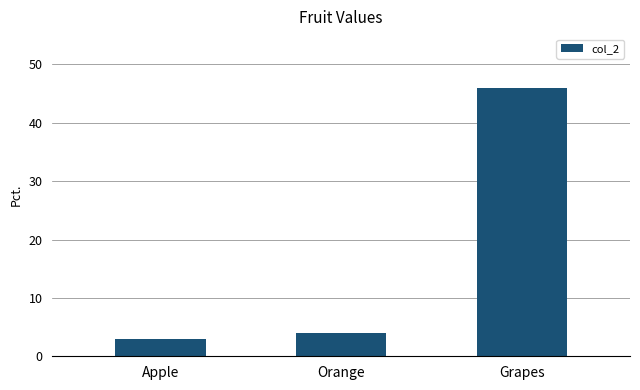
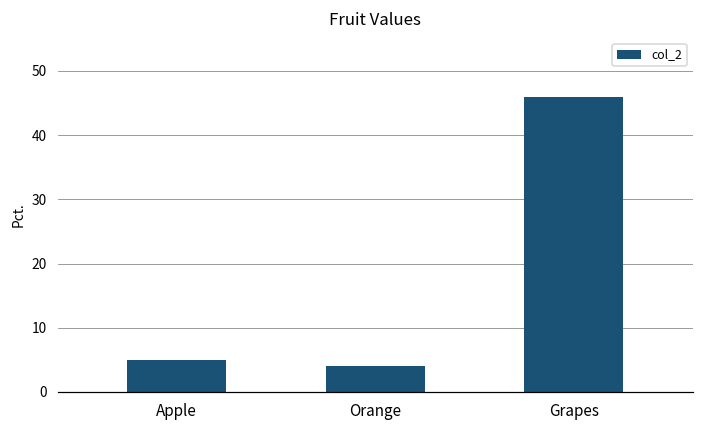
Apple: 3 -> 5
